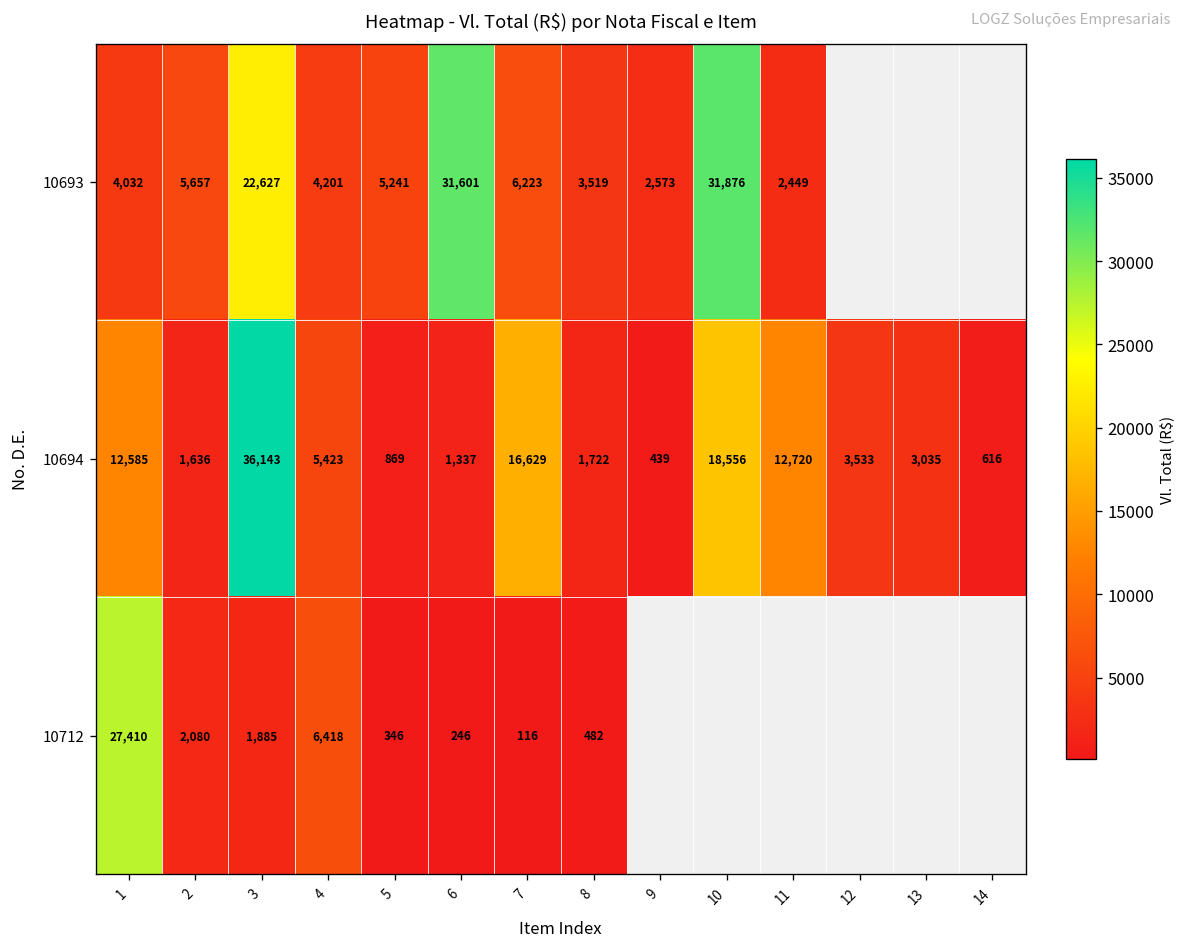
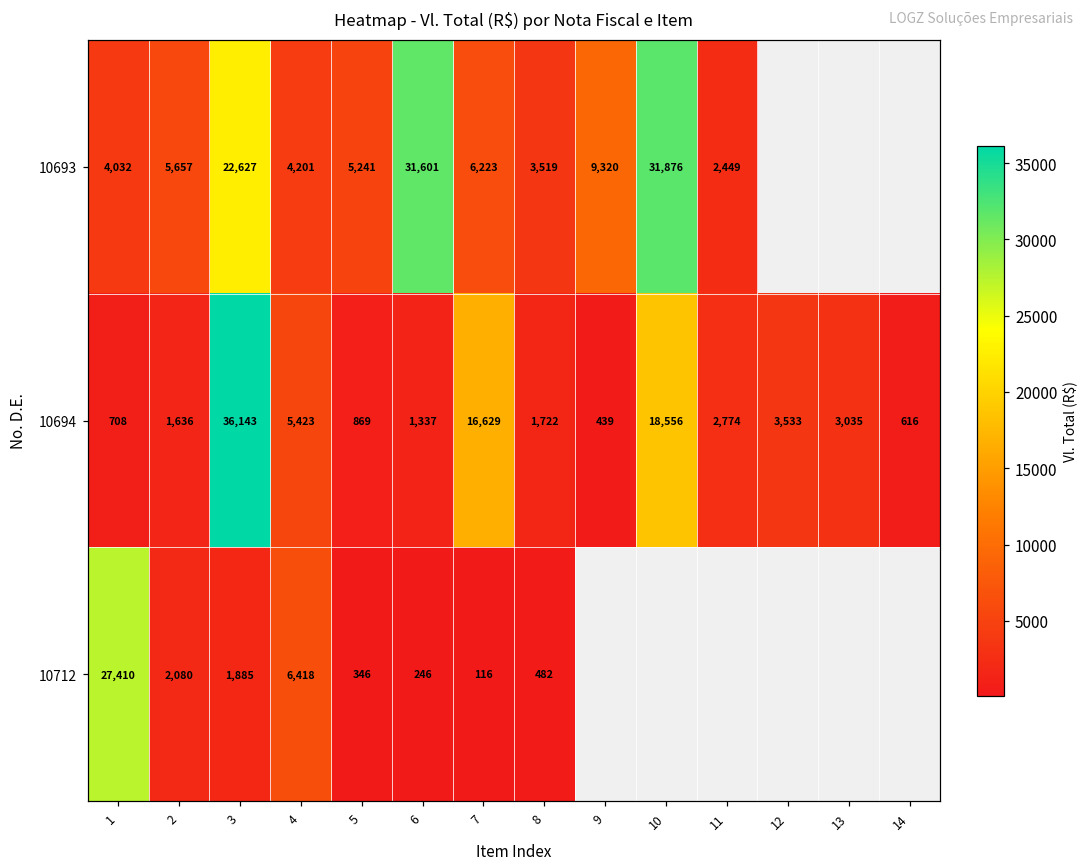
10693, 9: 2,573 -> 9,320
10694, 1: 12,585 -> 708
10694, 11: 12,720 -> 2,774
